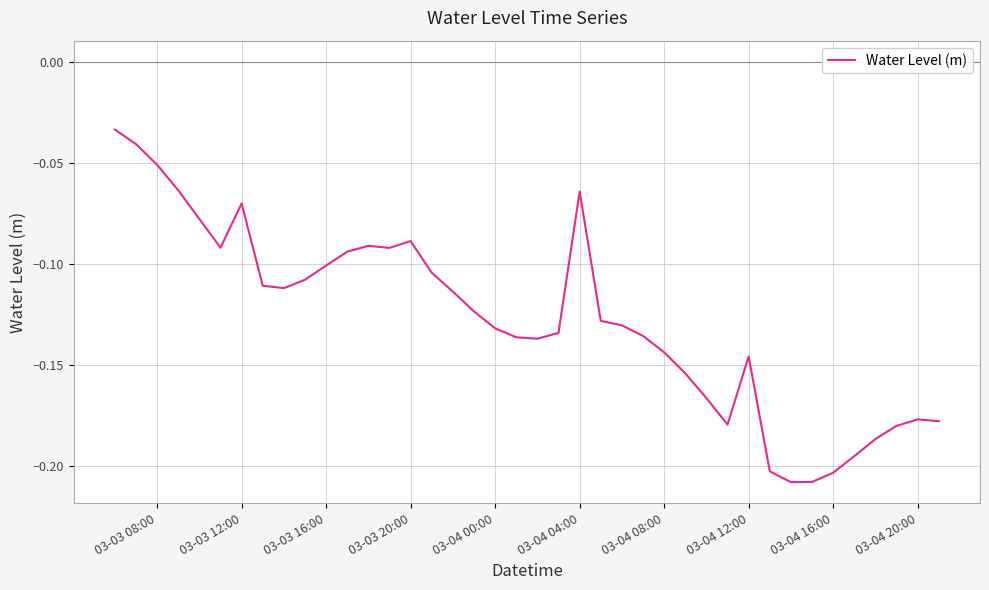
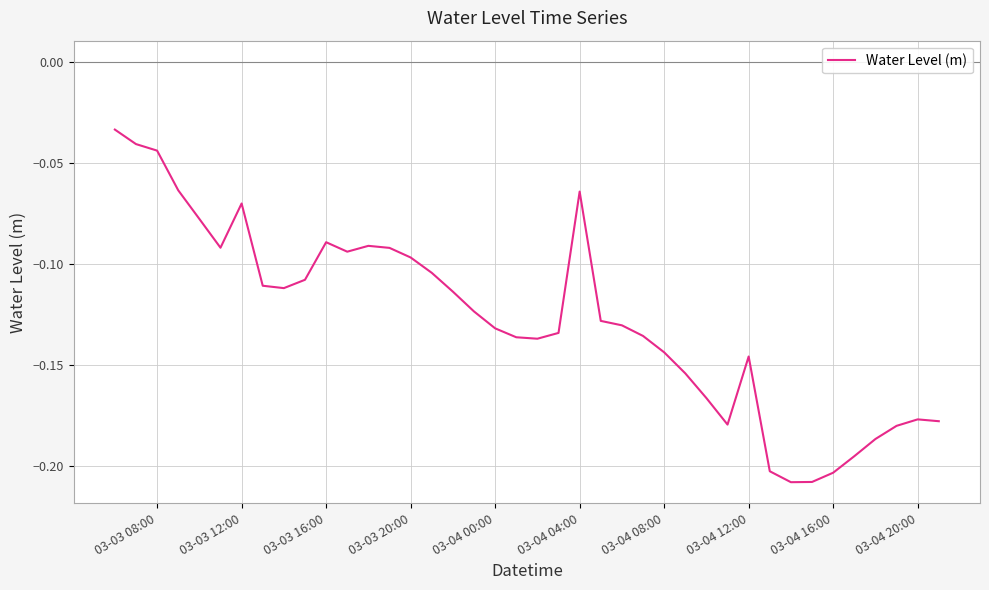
03-03 08:00: -0.051 -> -0.044
03-03 16:00: -0.101 -> -0.089
03-03 20:00: -0.089 -> -0.097
